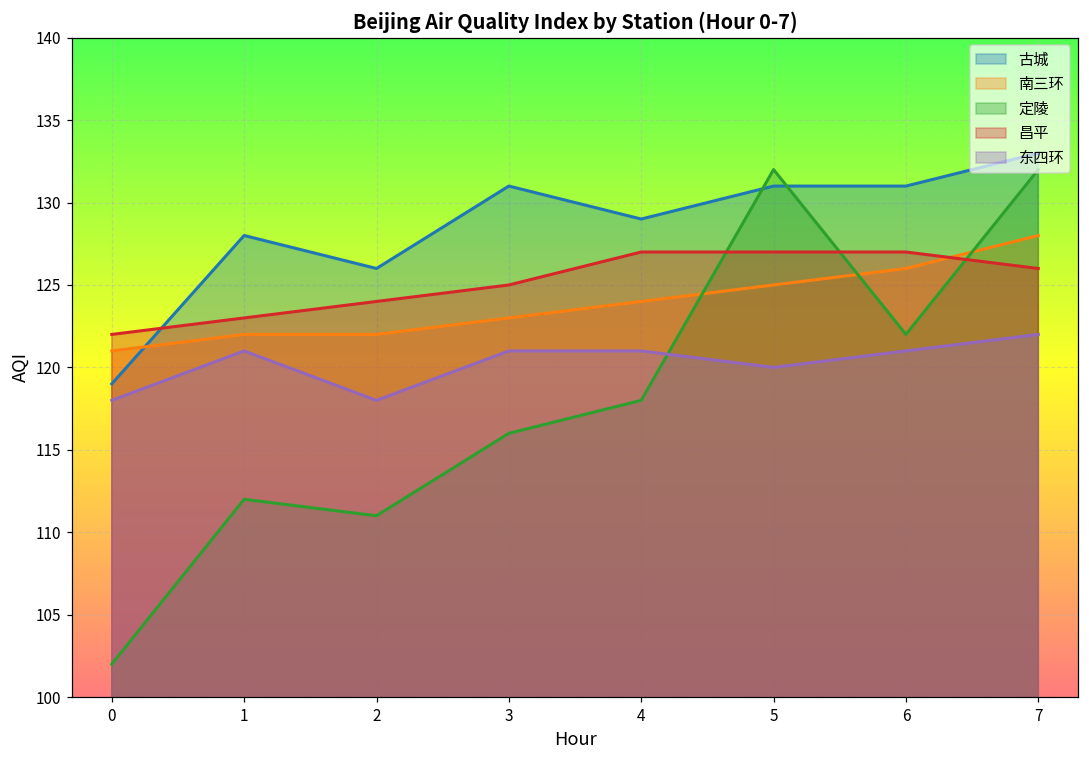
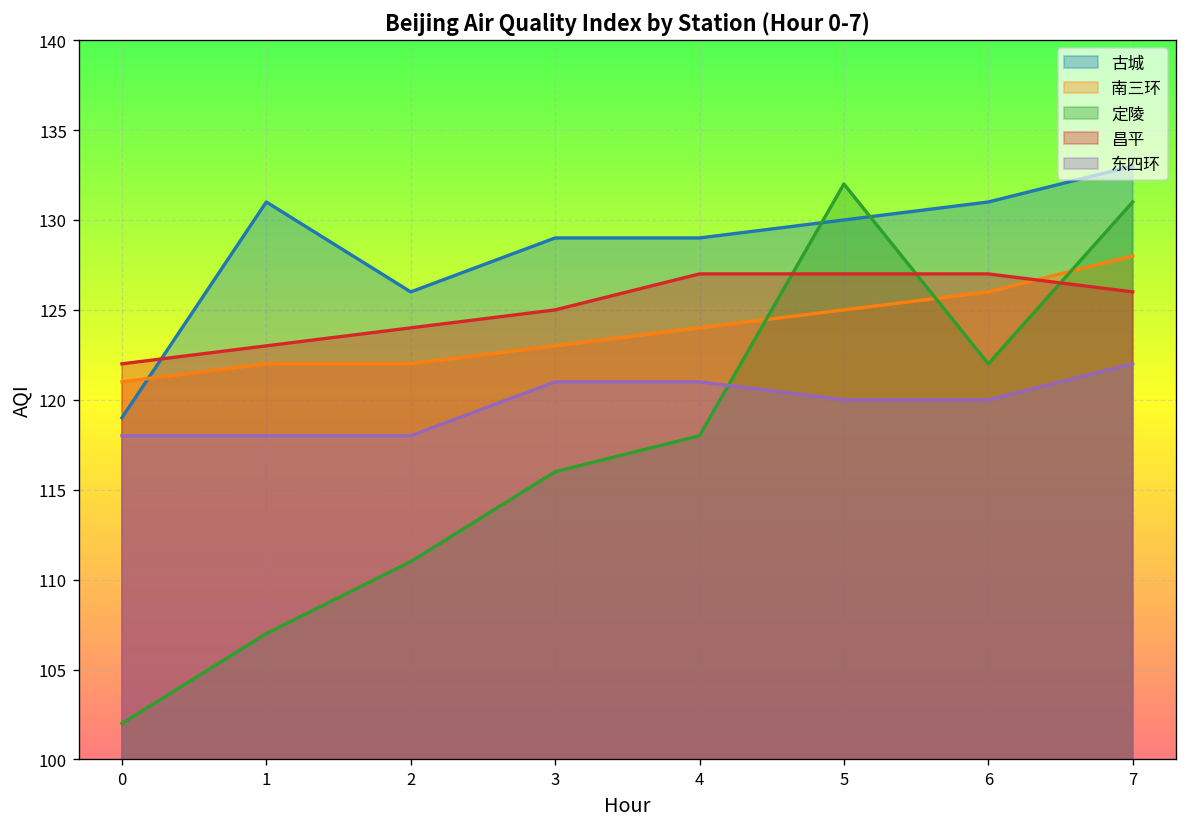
古城, 1: 128 -> 131
定陵, 1: 112 -> 107
东四环, 1: 121 -> 118
古城, 3: 131 -> 129
古城, 5: 131 -> 130
东四环, 6: 121 -> 120
定陵, 7: 132 -> 131
